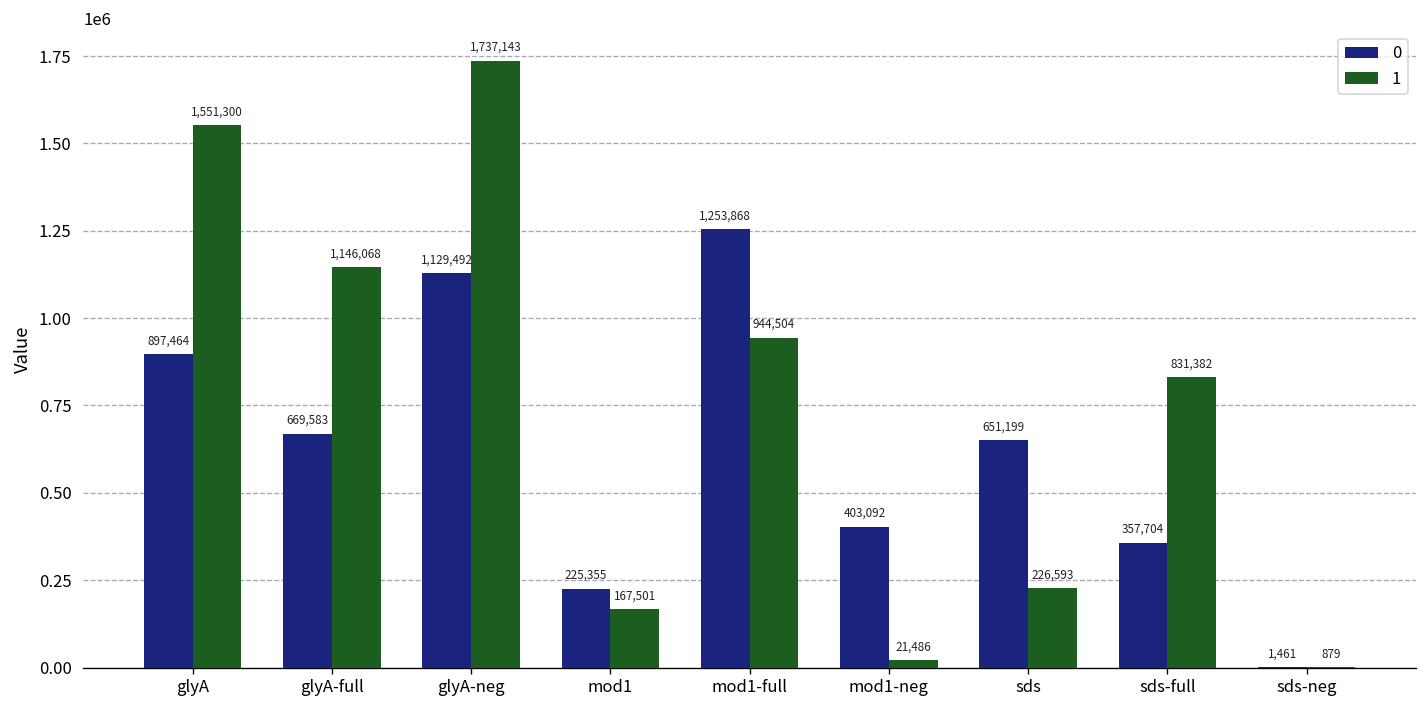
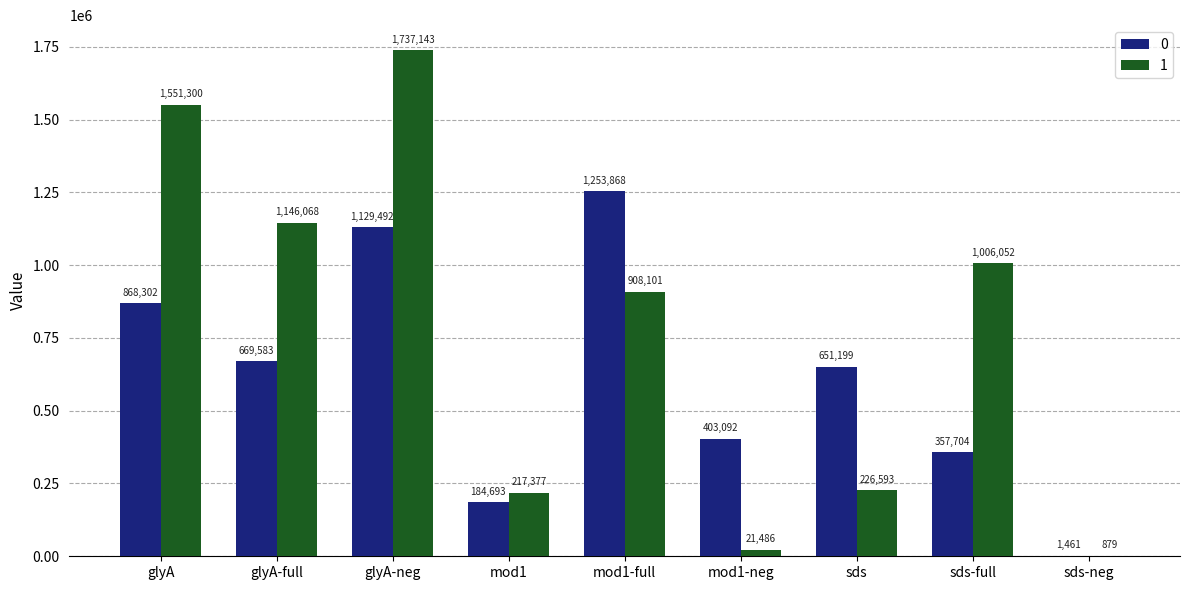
0, glyA: 897,464 -> 868,302
0, mod1: 225,355 -> 184,693
1, mod1: 167,501 -> 217,377
1, mod1-full: 944,504 -> 908,101
1, sds-full: 831,382 -> 1,006,052
